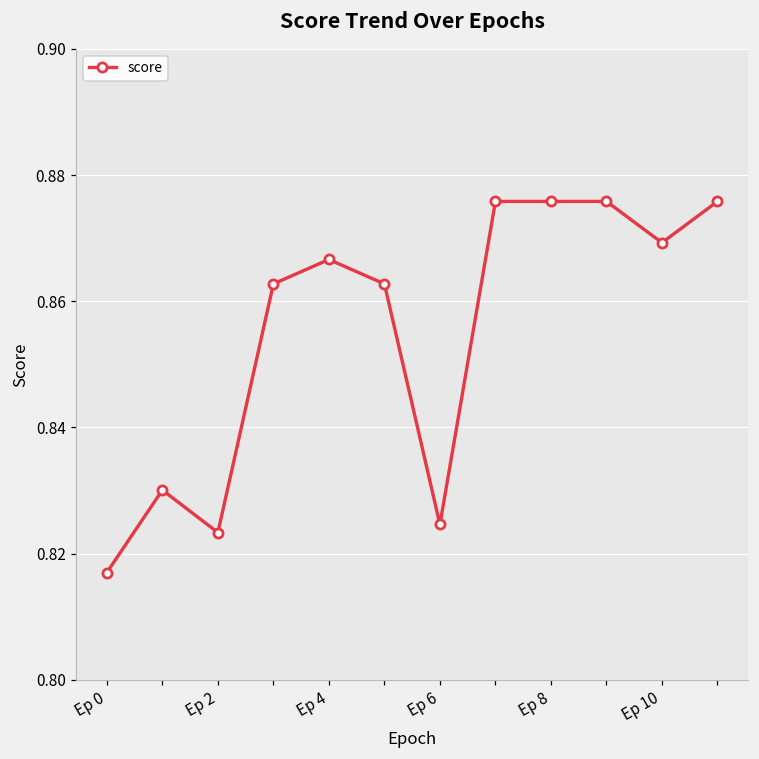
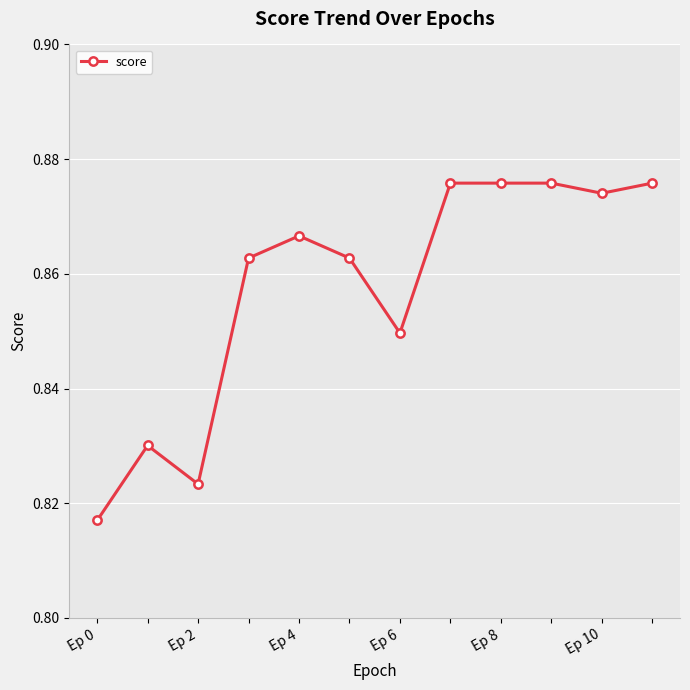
Ep 6: 0.825 -> 0.850
Ep 10: 0.869 -> 0.874
